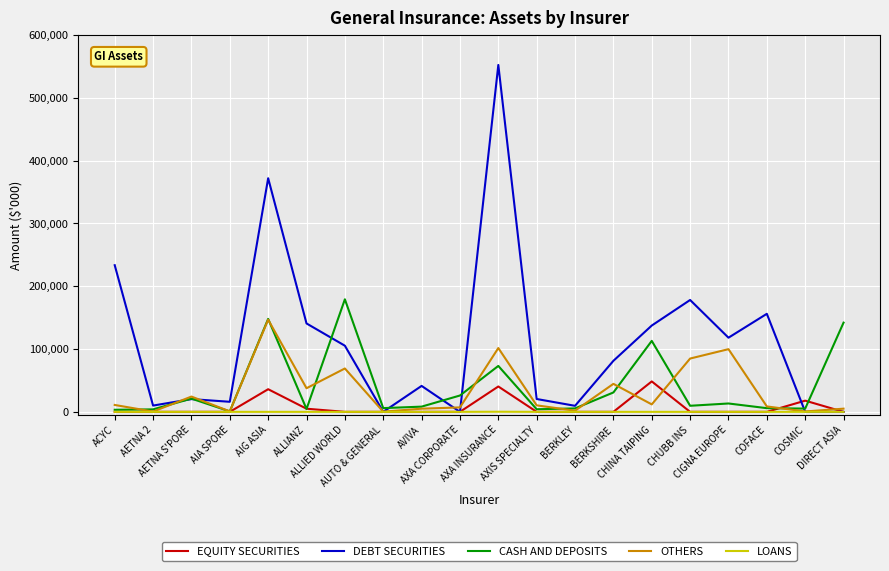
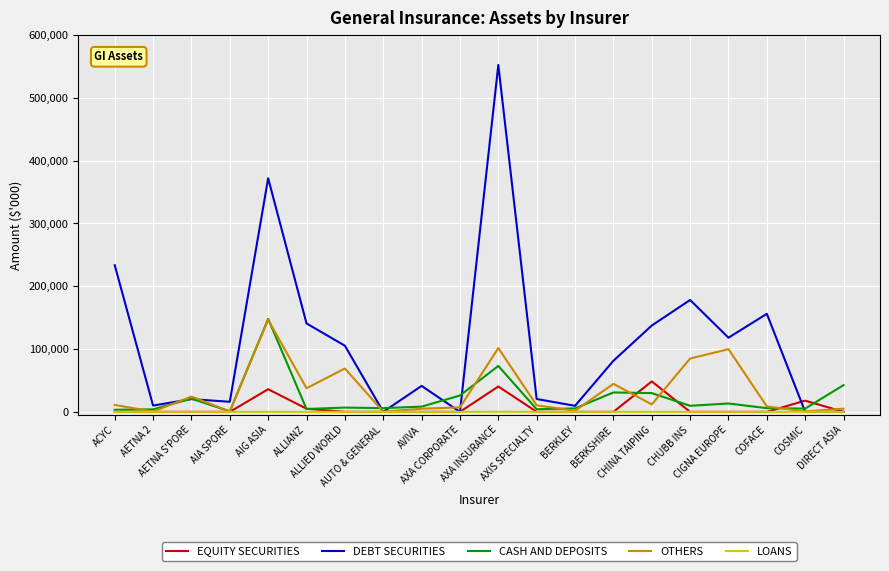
CASH AND DEPOSITS, ALLIED WORLD: 180,000 -> 10,000
CASH AND DEPOSITS, CHINA TAIPING: 110,000 -> 30,000
CASH AND DEPOSITS, DIRECT ASIA: 140,000 -> 40,000
